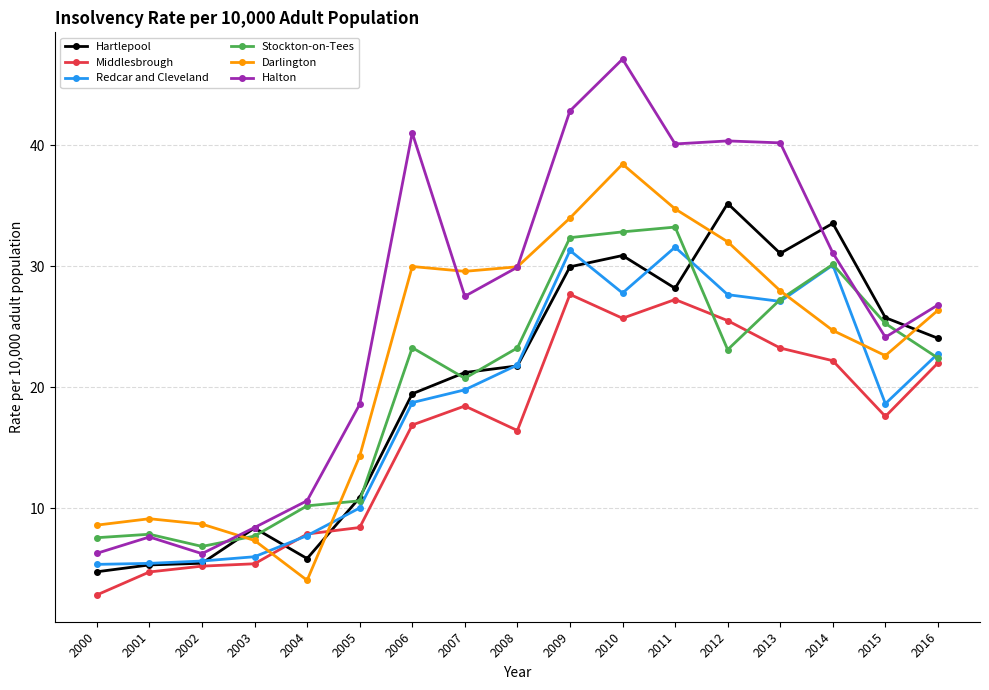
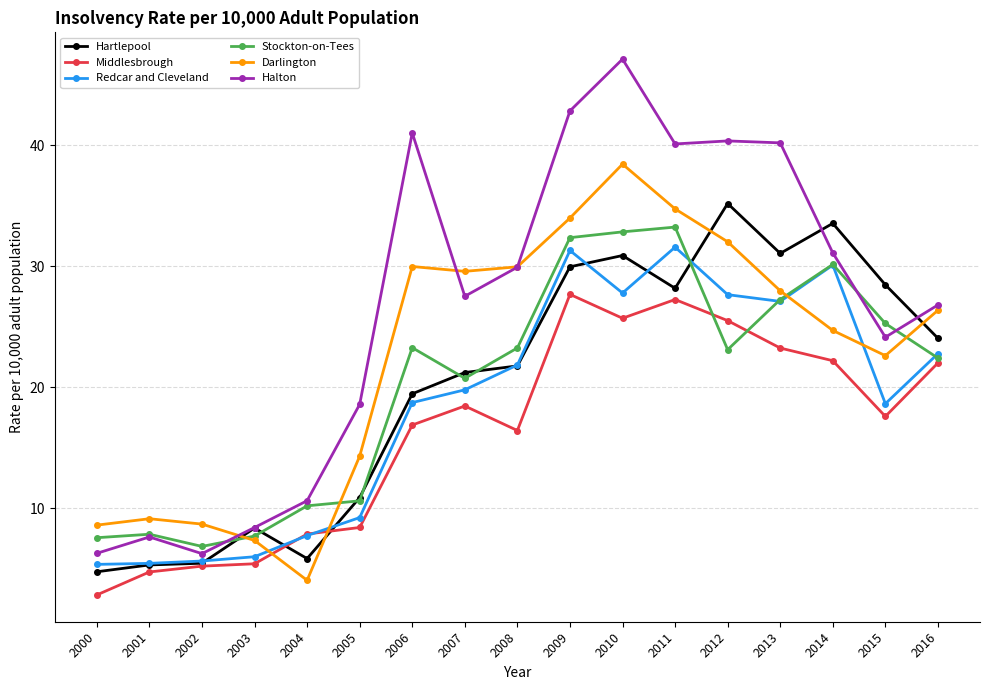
Redcar and Cleveland, 2005: 10.0 -> 9.2
Hartlepool, 2015: 25.7 -> 28.4
